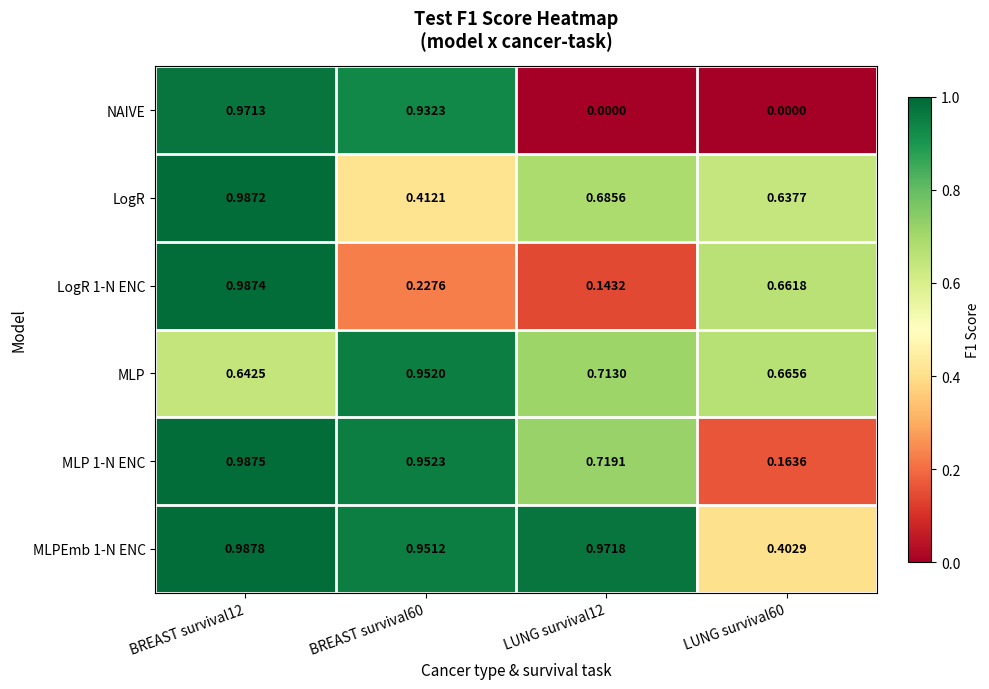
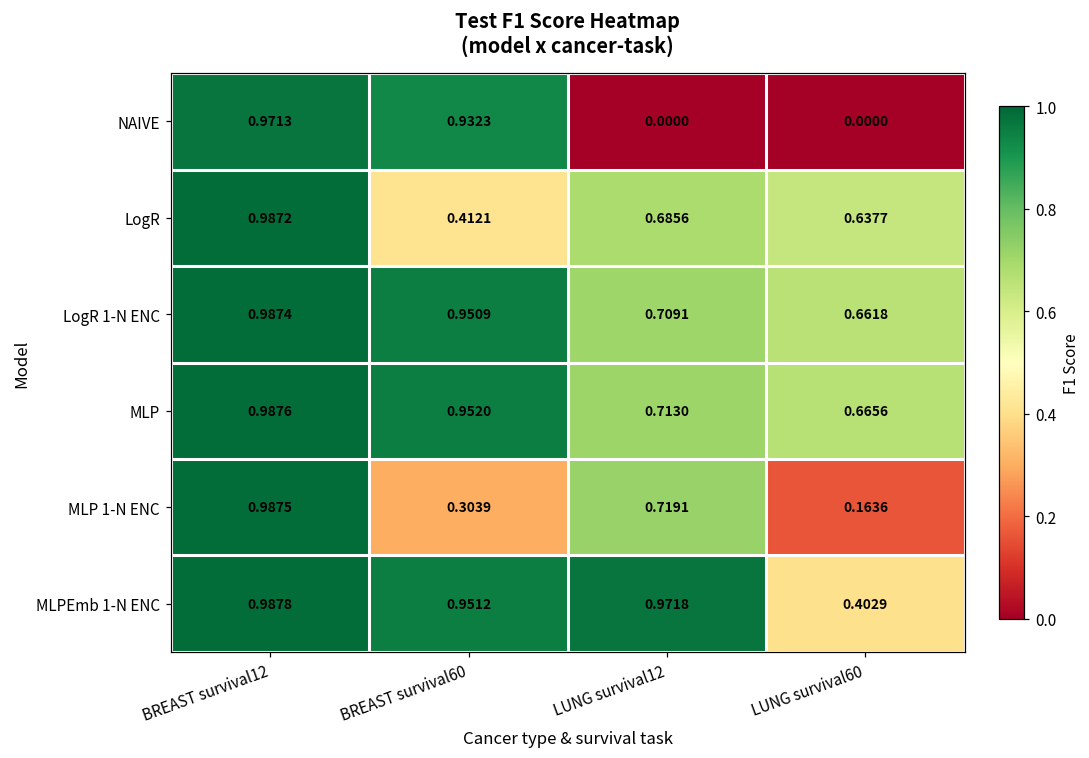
LogR 1-N ENC, BREAST survival60: 0.2276 -> 0.9509
LogR 1-N ENC, LUNG survival12: 0.1432 -> 0.7091
MLP, BREAST survival12: 0.6425 -> 0.9876
MLP 1-N ENC, BREAST survival60: 0.9523 -> 0.3039
